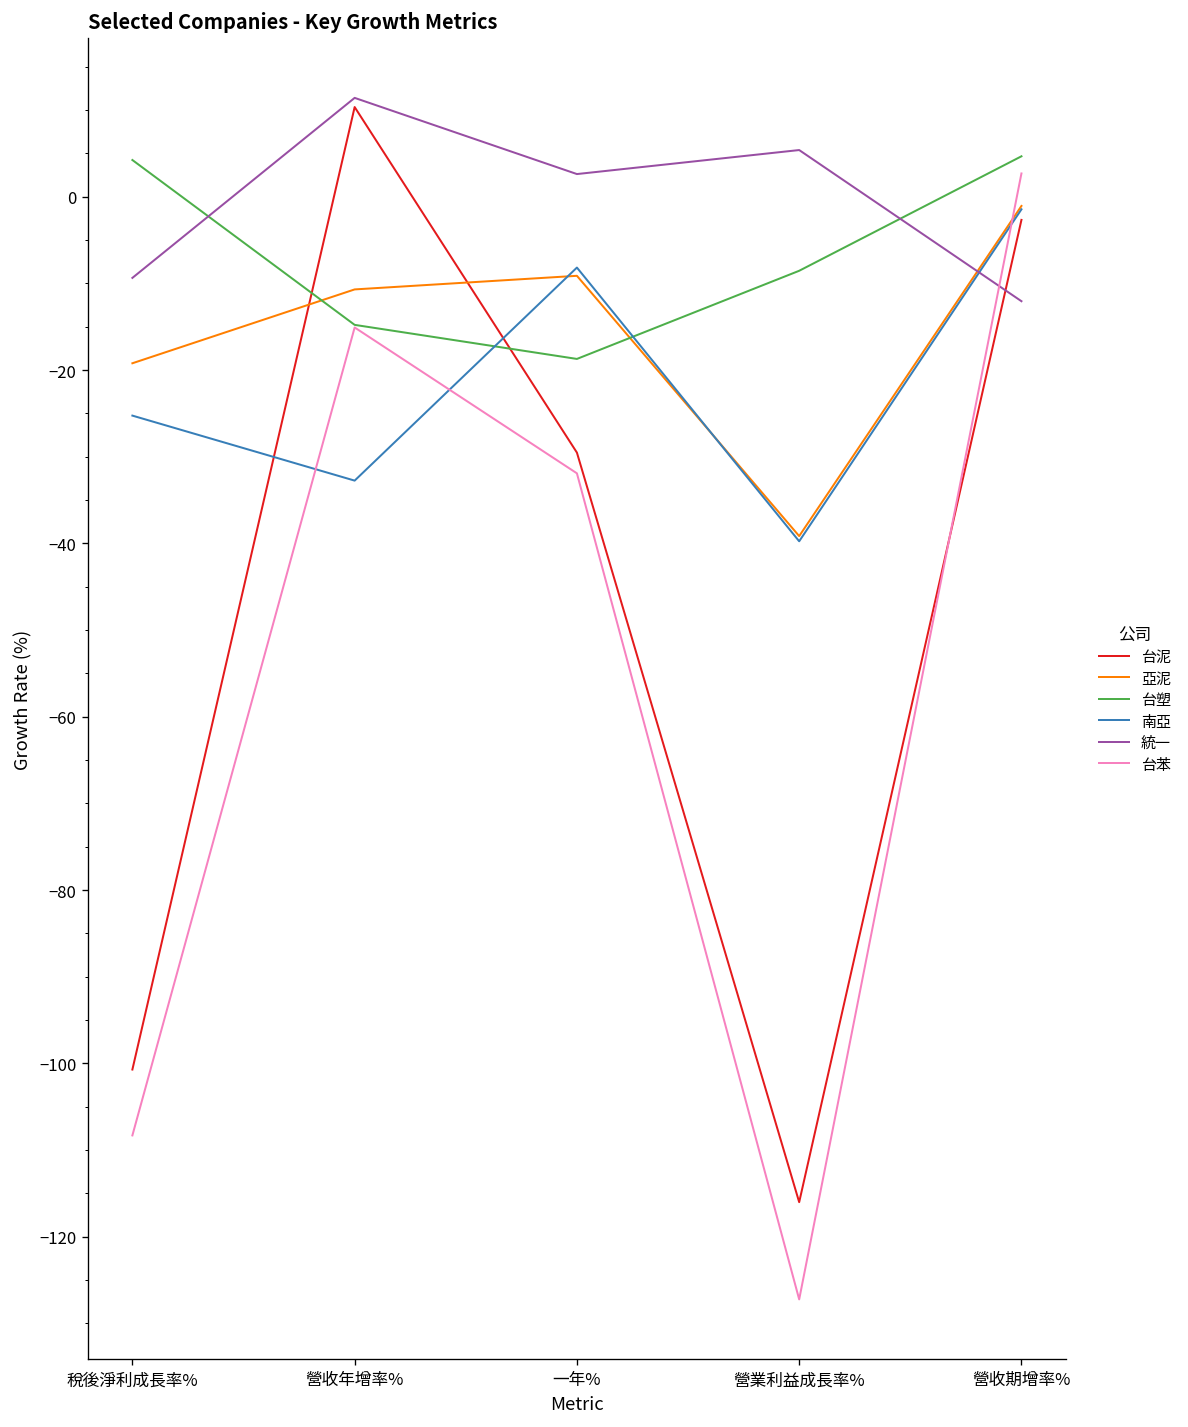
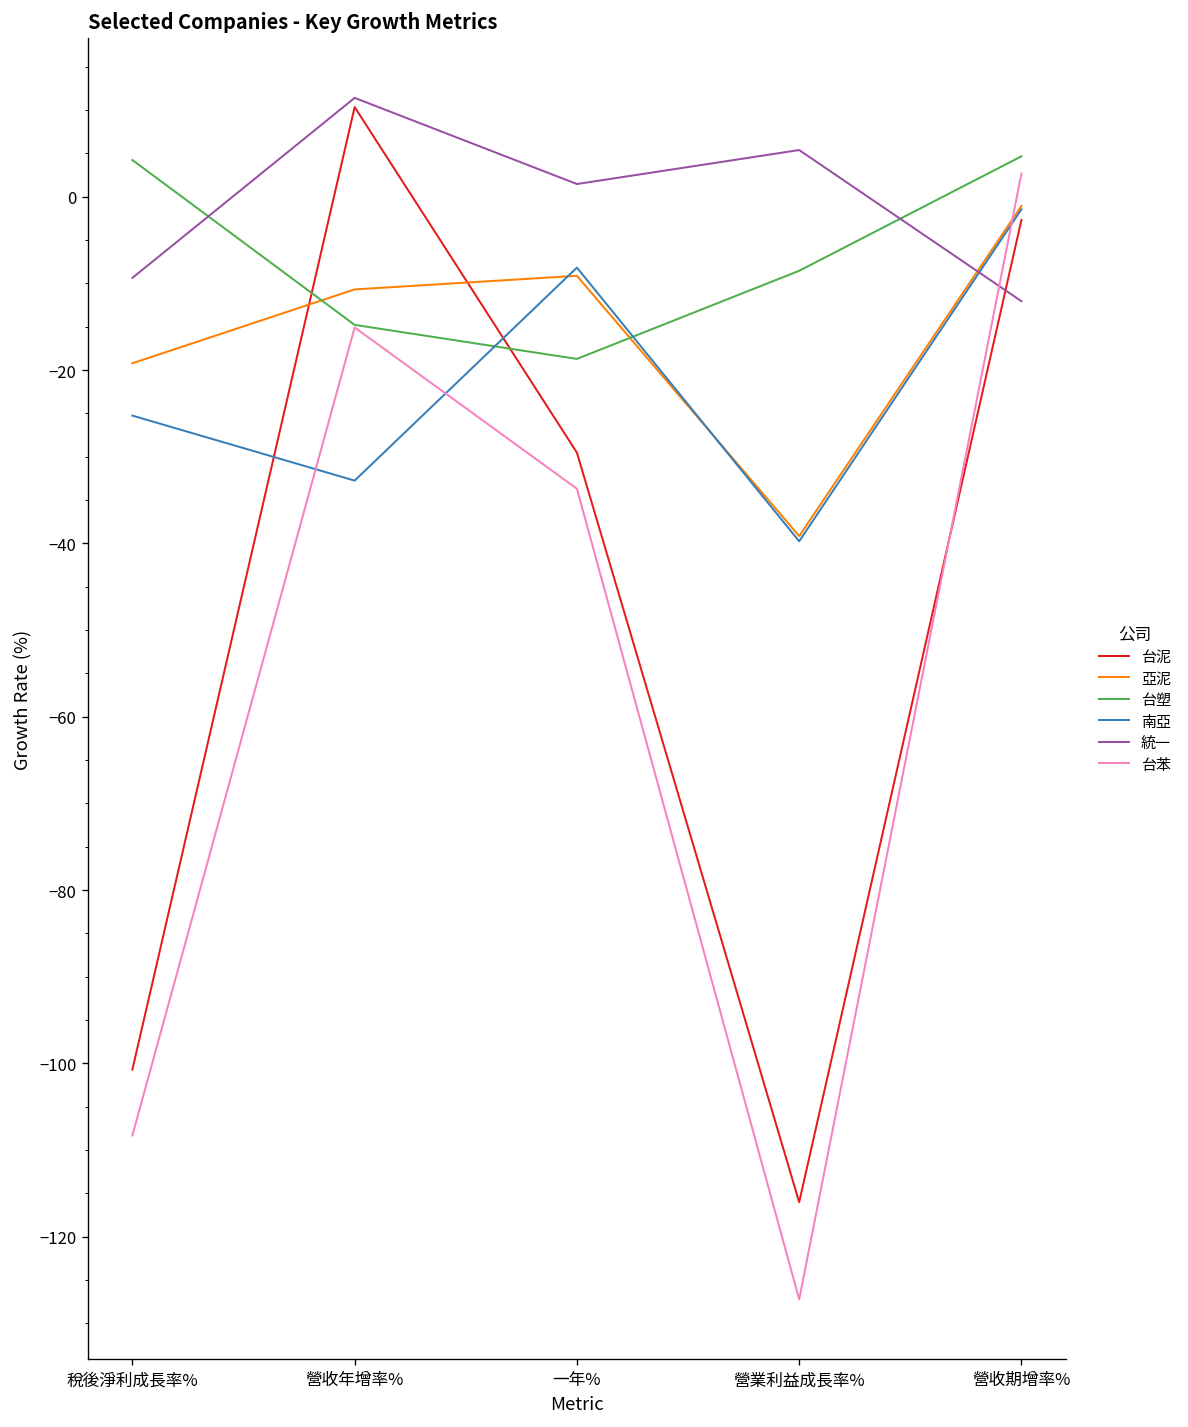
統一, 一年%: 3 -> 1
台苯, 一年%: -32 -> -34
